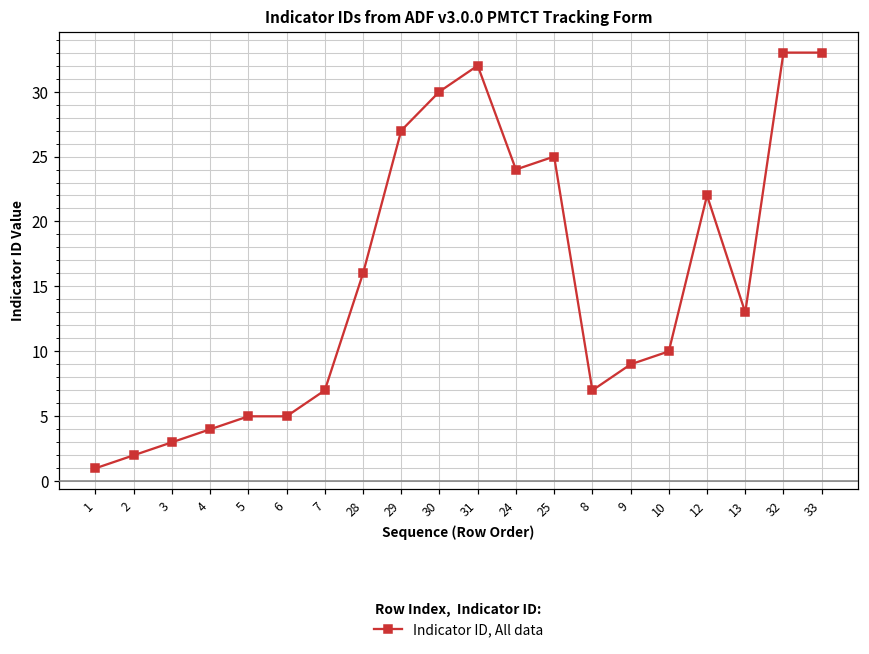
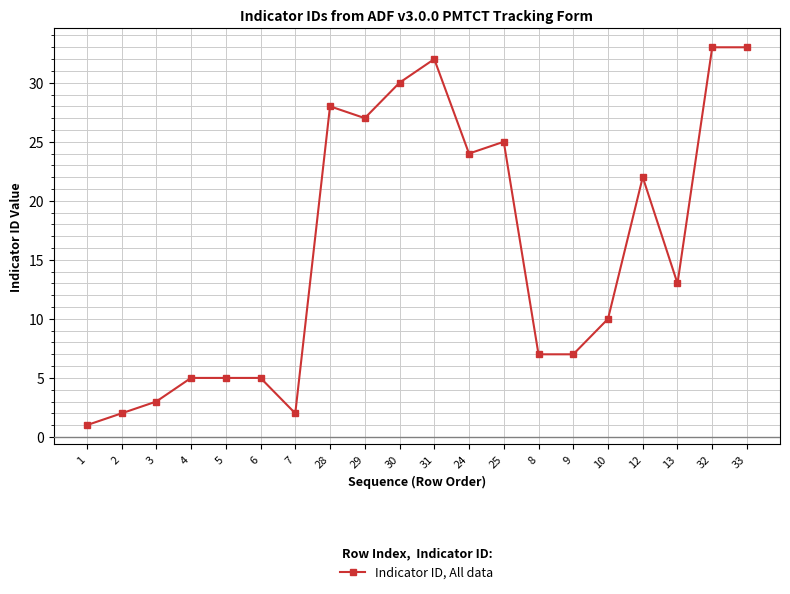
4: 4 -> 5
7: 7 -> 2
28: 16 -> 28
9: 9 -> 7
